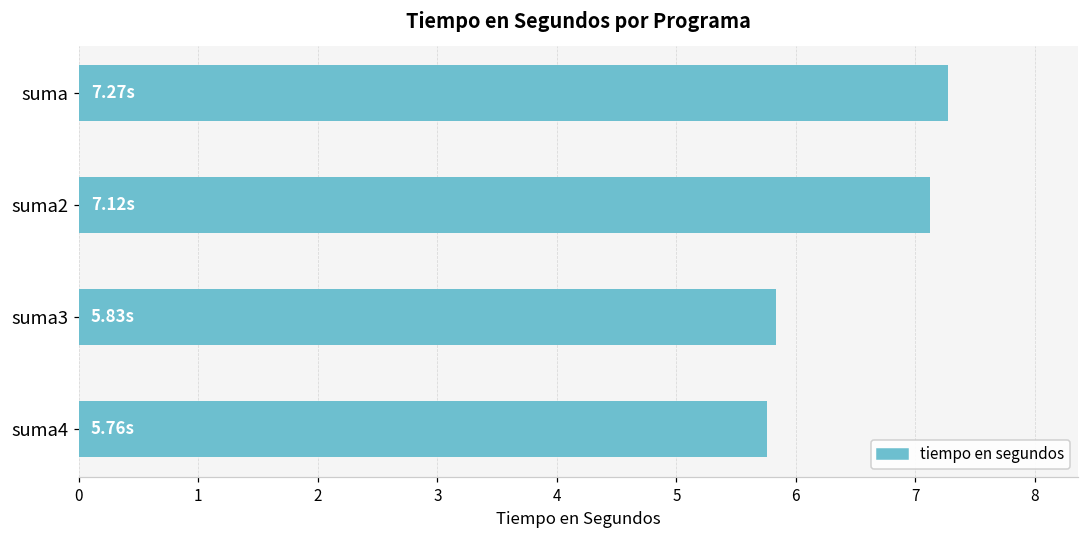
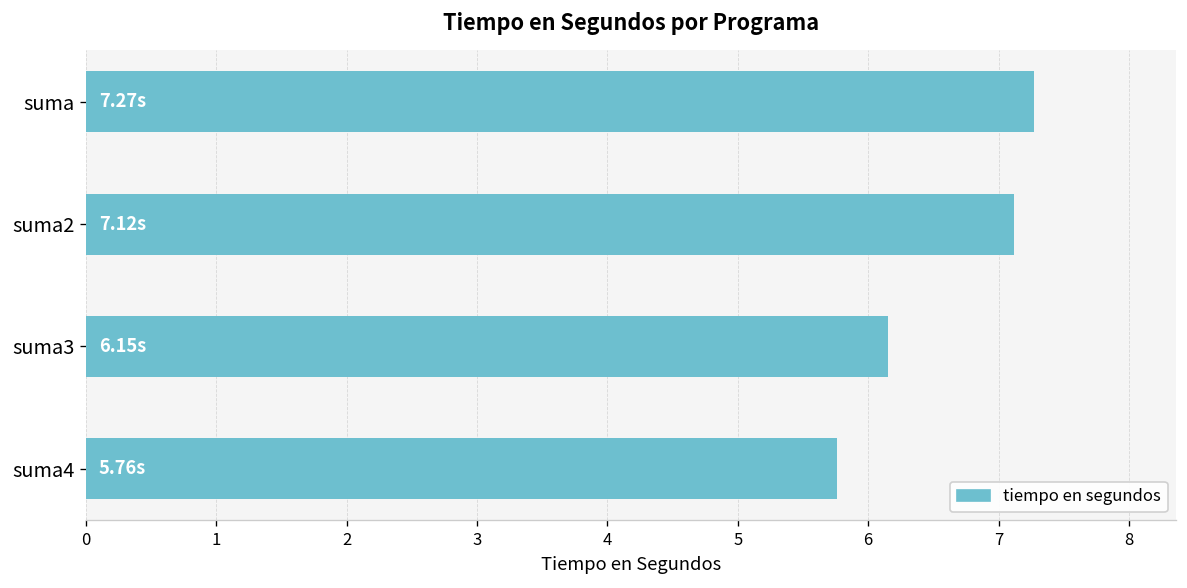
suma3: 5.83s -> 6.15s
